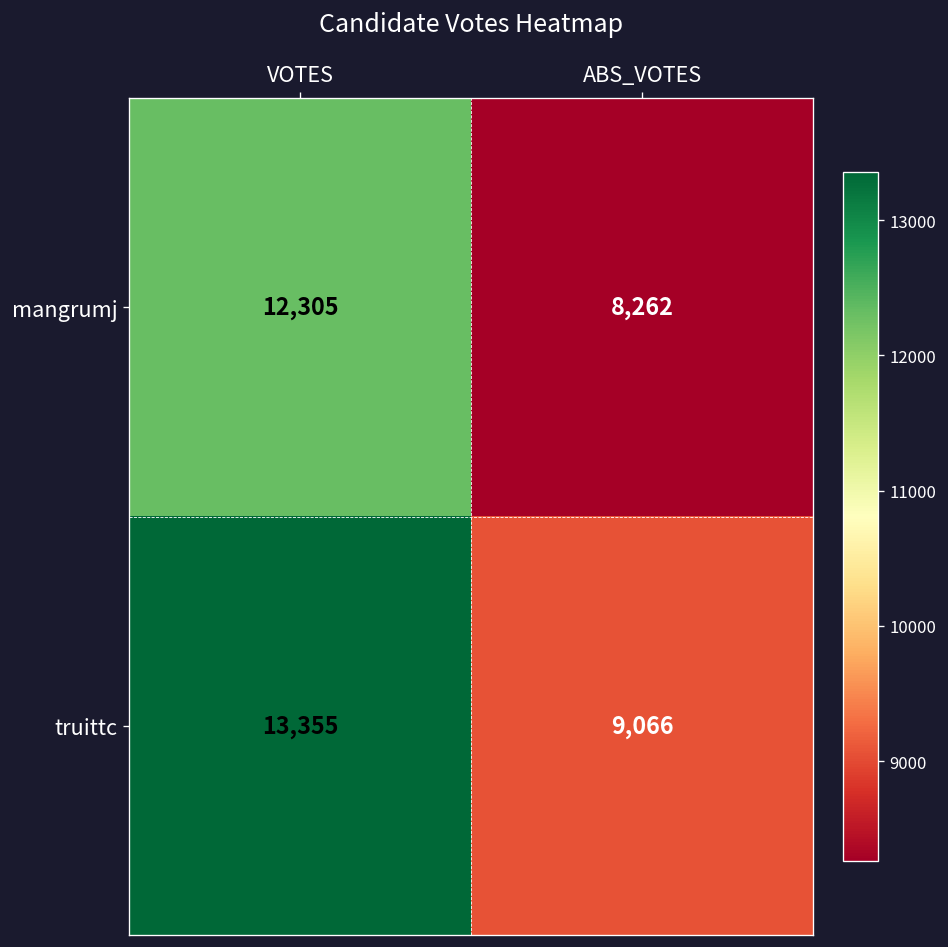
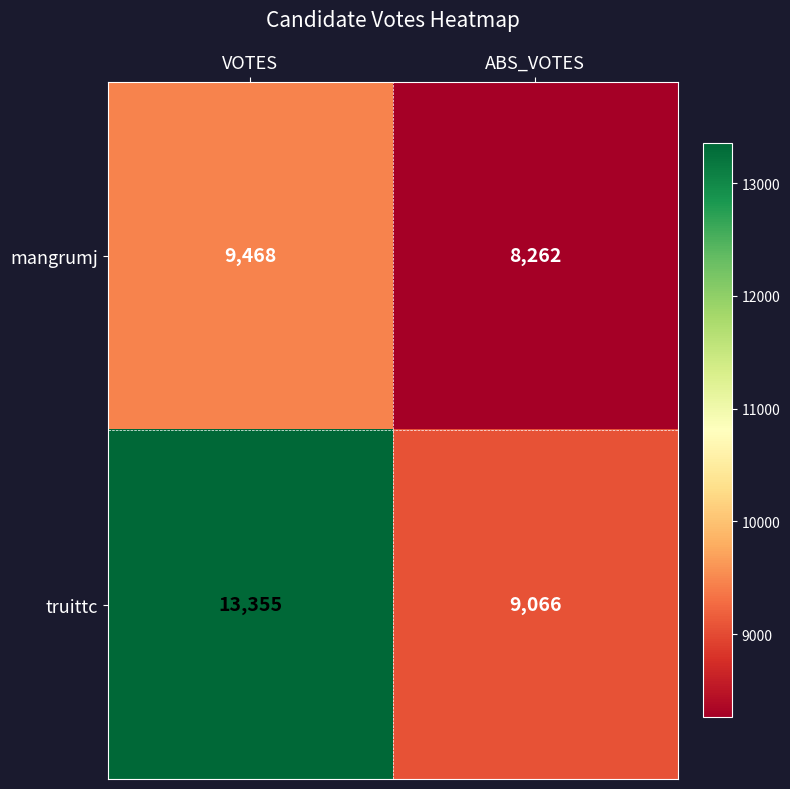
mangrumj, VOTES: 12,305 -> 9,468
